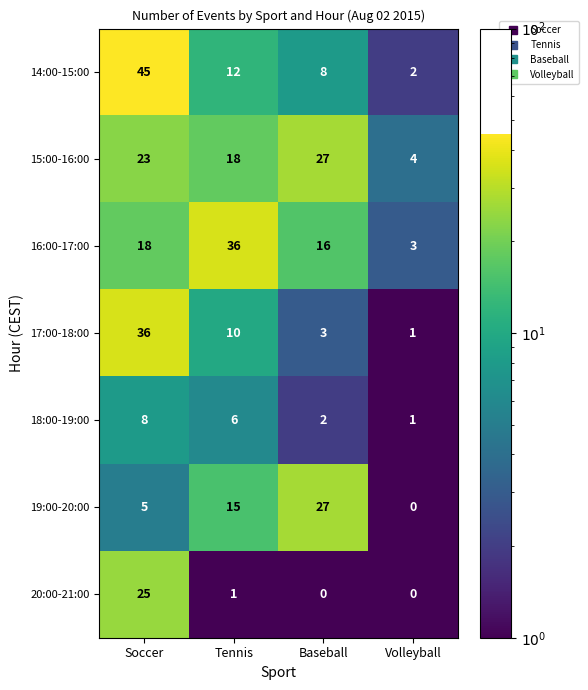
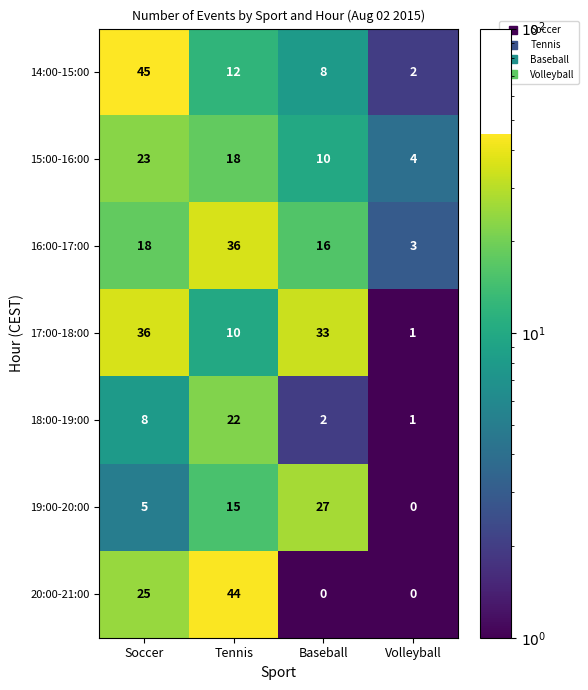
15:00-16:00, Baseball: 27 -> 10
17:00-18:00, Baseball: 3 -> 33
18:00-19:00, Tennis: 6 -> 22
20:00-21:00, Tennis: 1 -> 44
